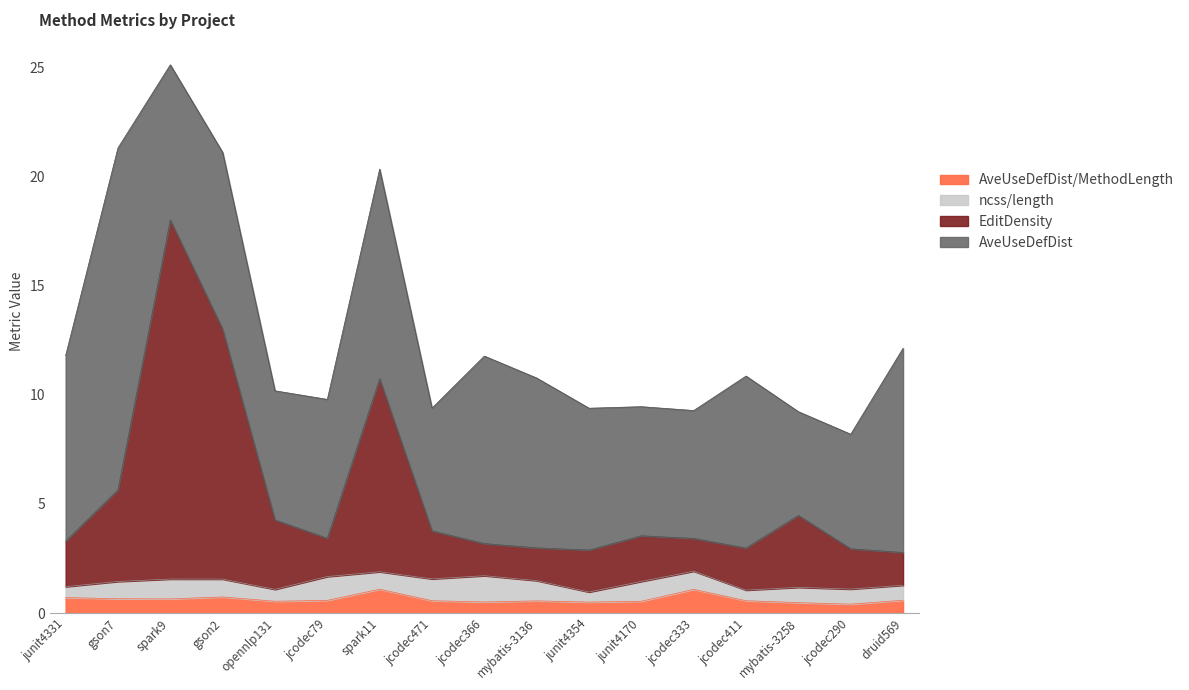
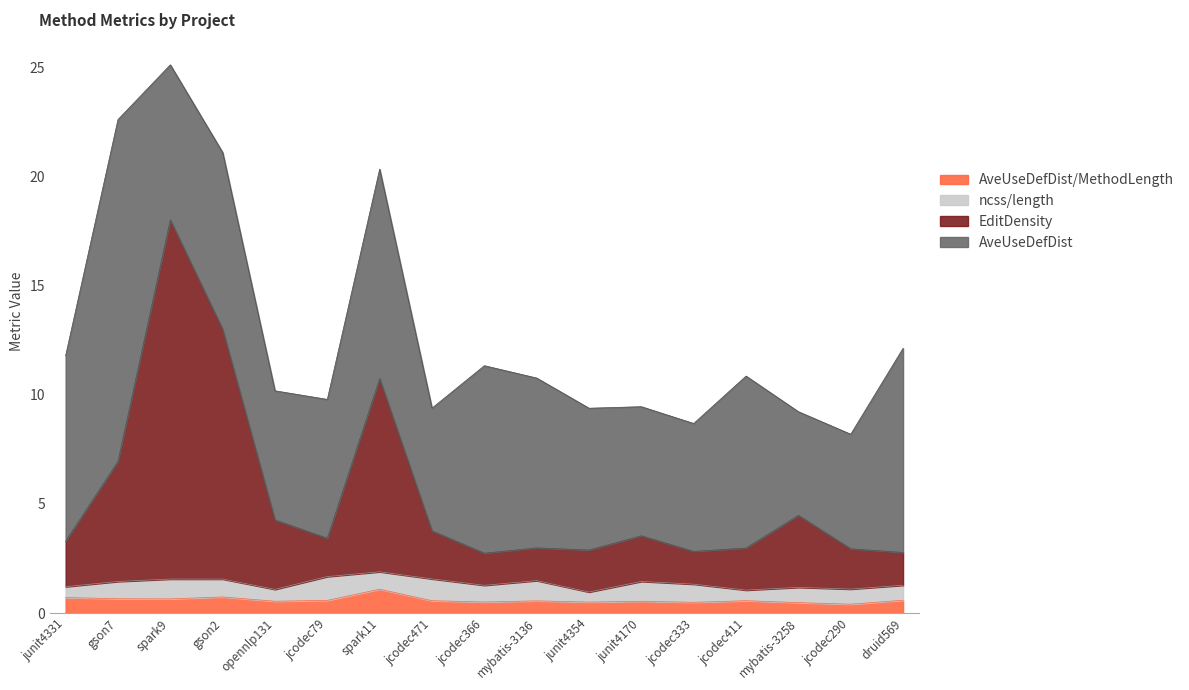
EditDensity, gson7: 4.2 -> 5.5
ncss/length, jcodec366: 1.2 -> 0.8
AveUseDefDist/MethodLength, jcodec333: 1.1 -> 0.5
